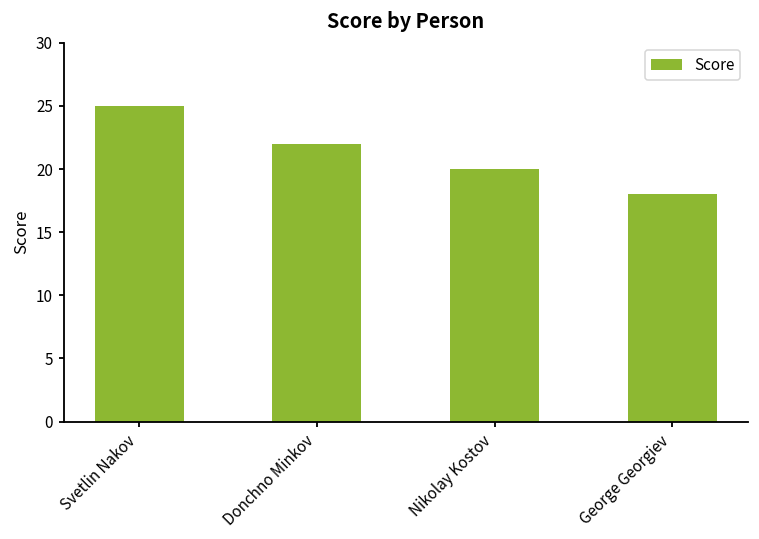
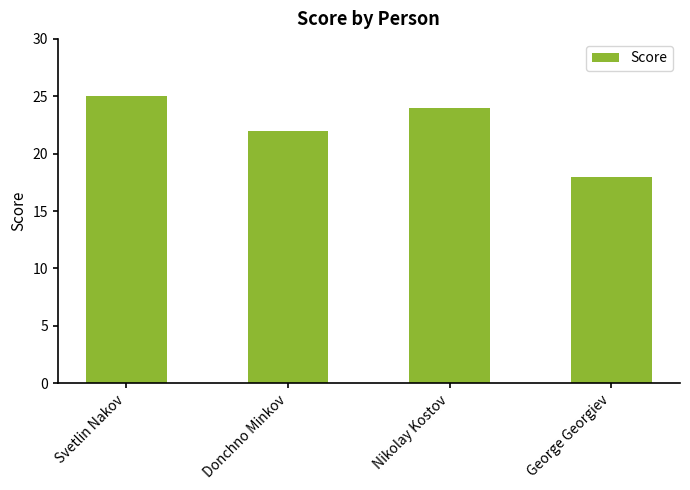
Nikolay Kostov: 20 -> 24
